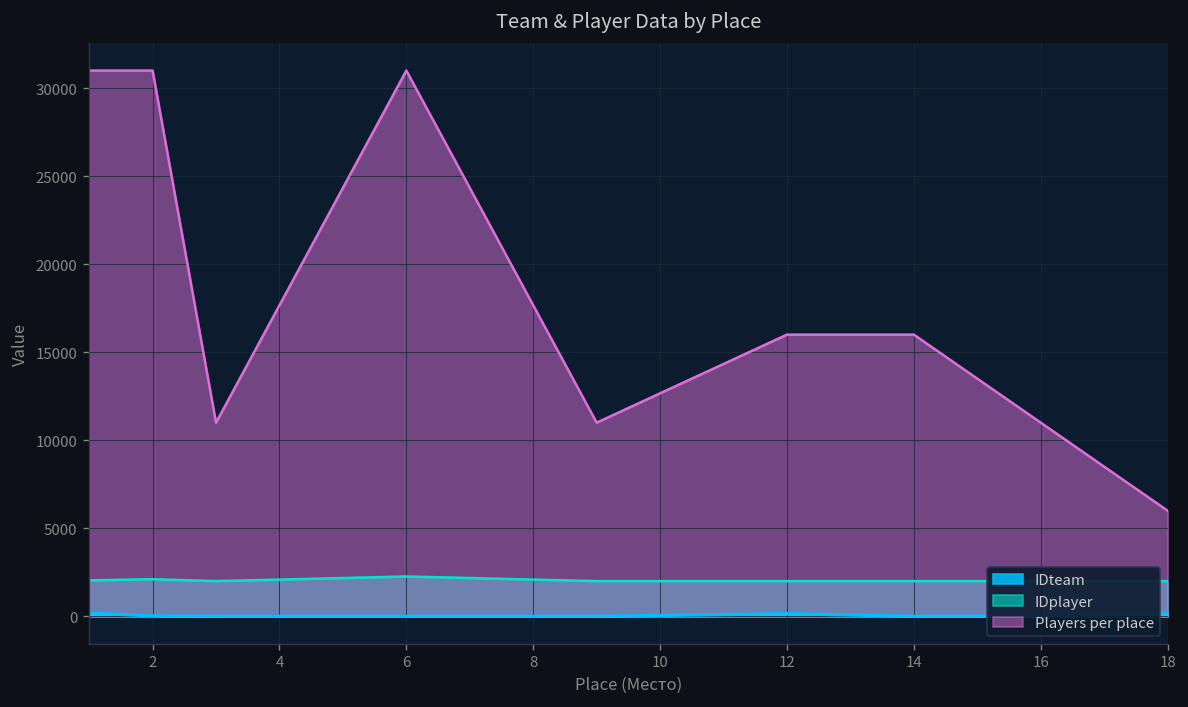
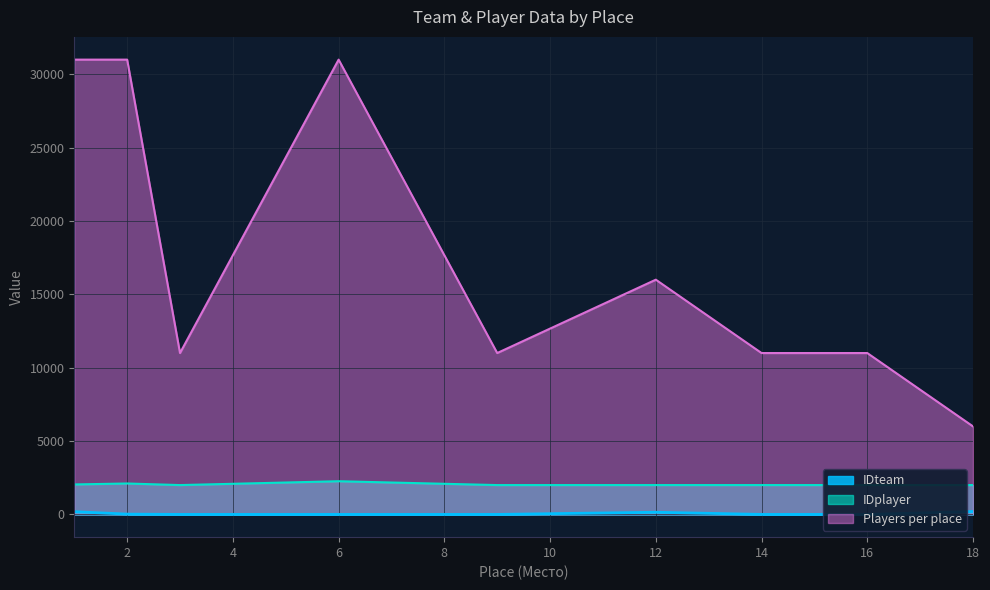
Players per place, 14: 16000 -> 11000
